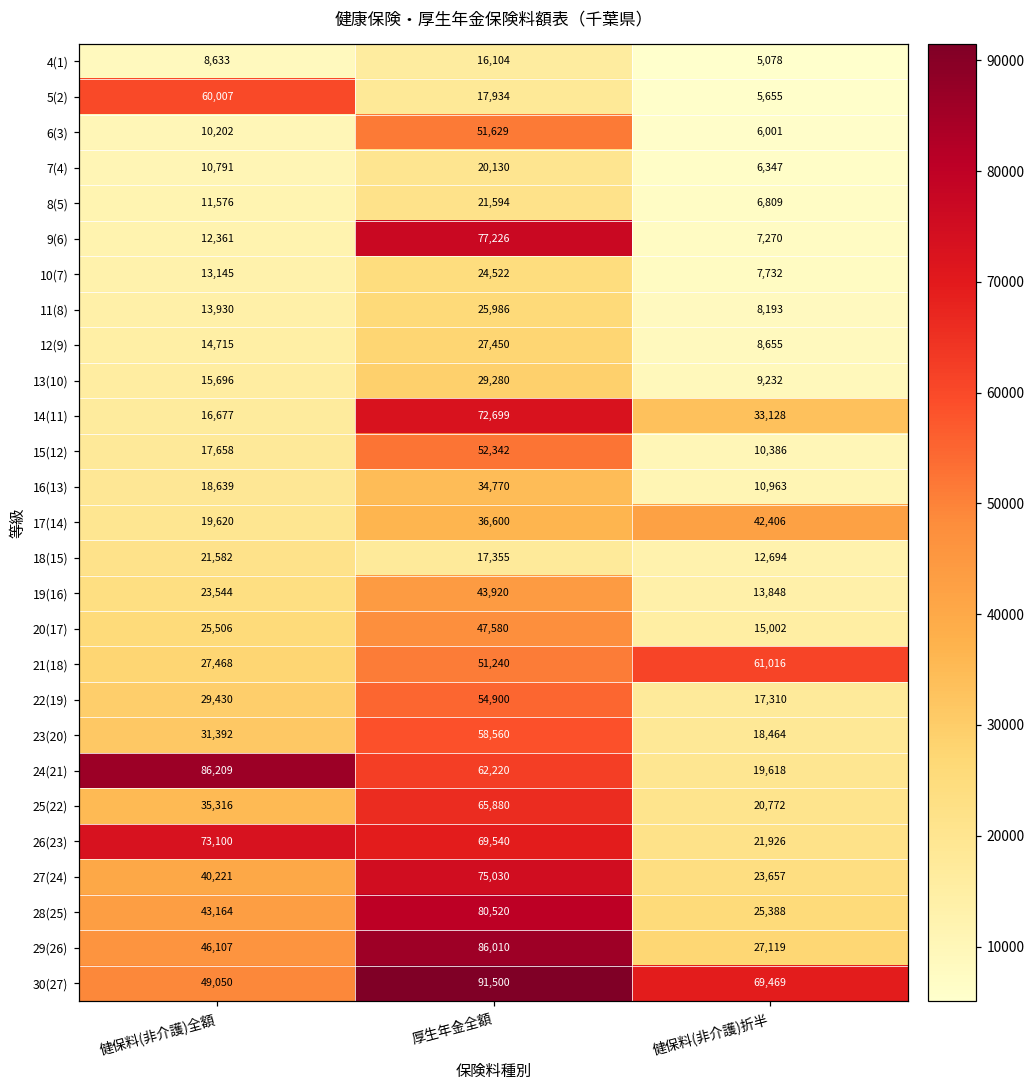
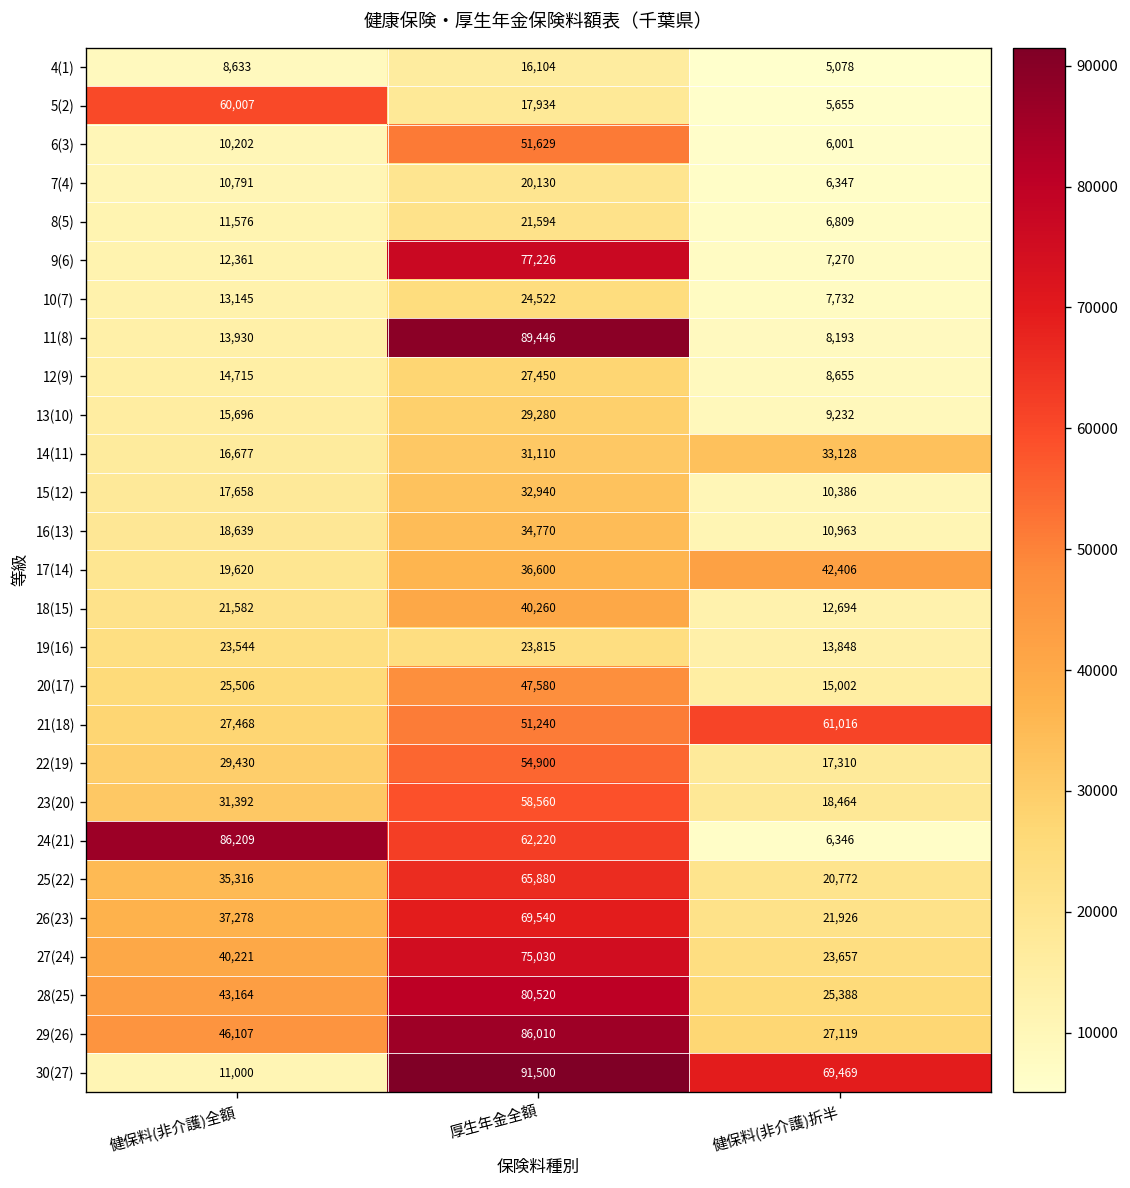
11(8), 厚生年金全額: 25,986 -> 89,446
14(11), 厚生年金全額: 72,699 -> 31,110
15(12), 厚生年金全額: 52,342 -> 32,940
18(15), 厚生年金全額: 17,355 -> 40,260
19(16), 厚生年金全額: 43,920 -> 23,815
24(21), 健保料(非介護)折半: 19,618 -> 6,346
26(23), 健保料(非介護)全額: 73,100 -> 37,278
30(27), 健保料(非介護)全額: 49,050 -> 11,000
